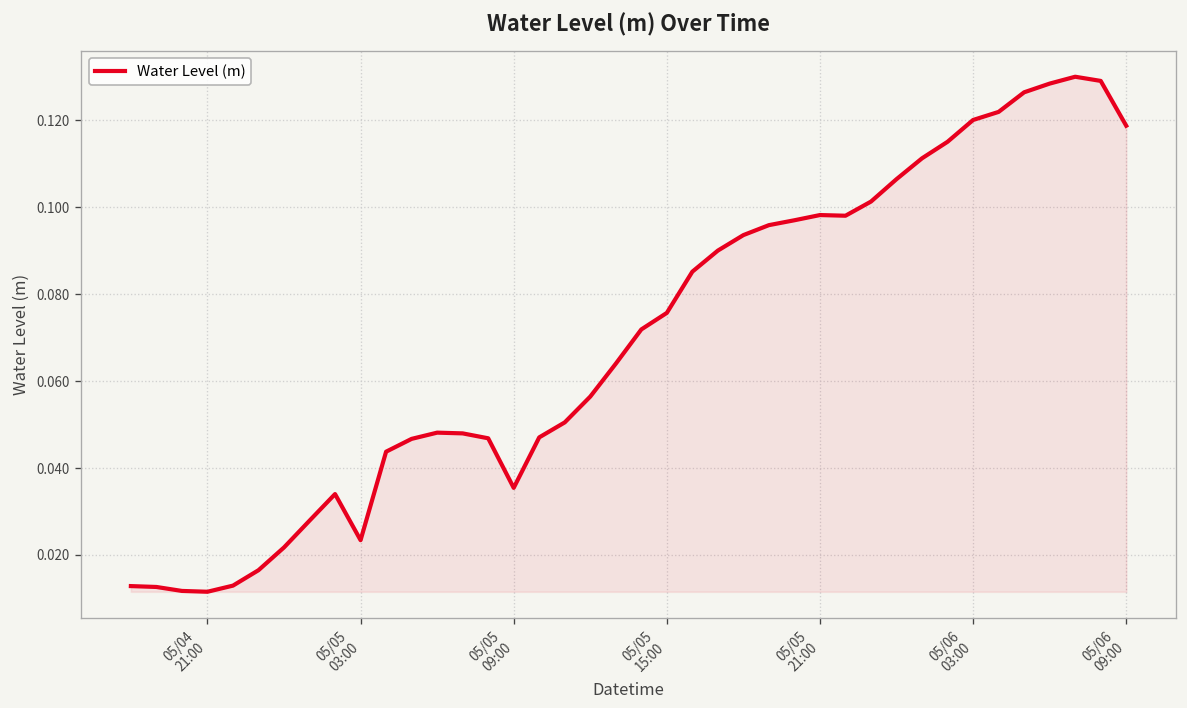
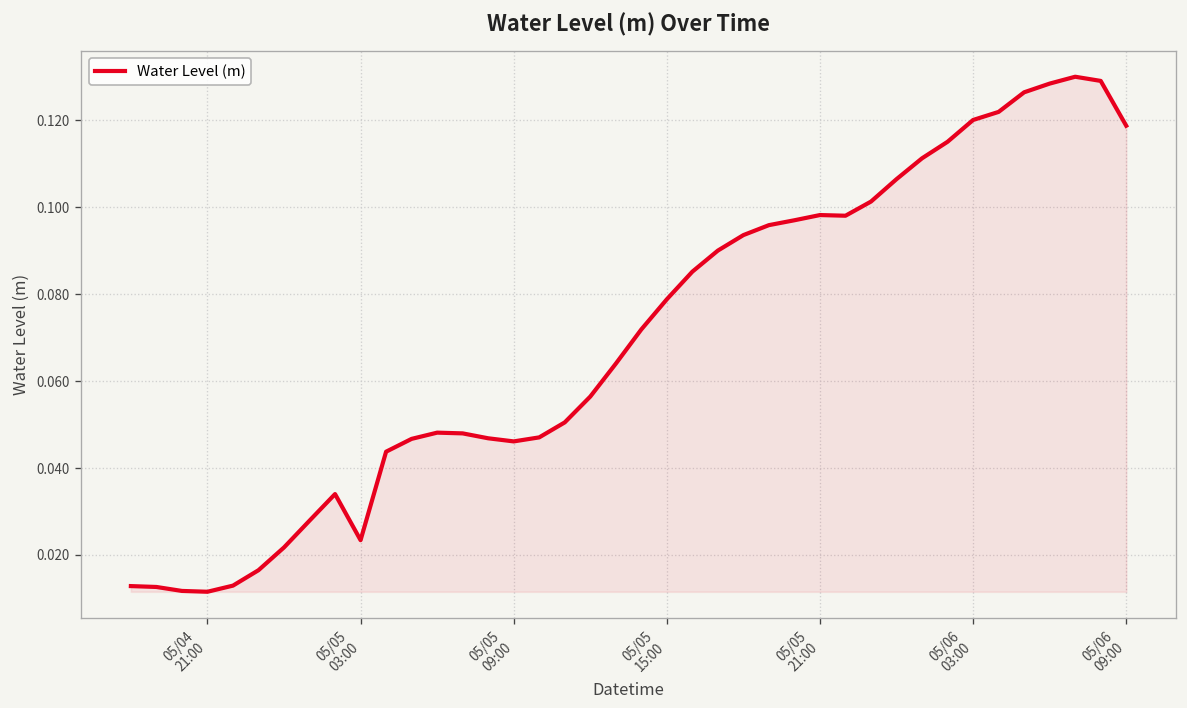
05/05 09:00: 0.035 -> 0.046
05/05 15:00: 0.076 -> 0.079
